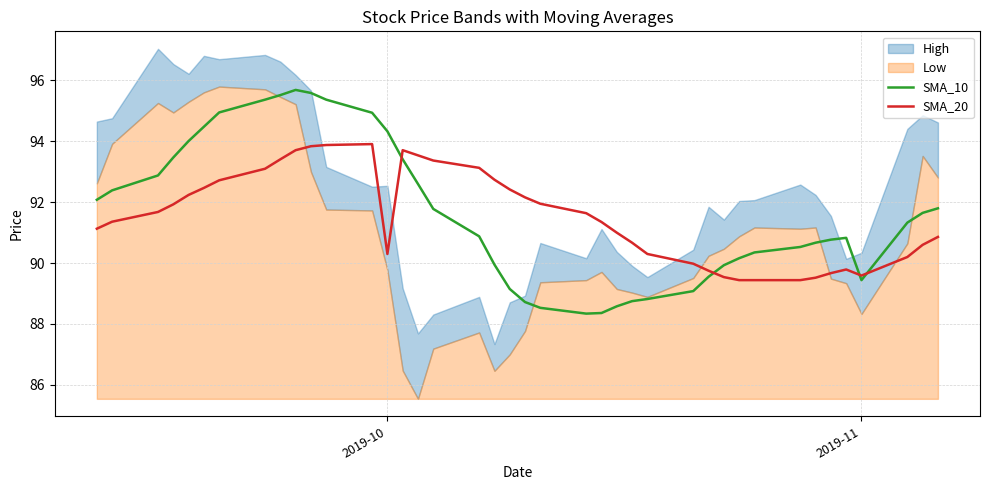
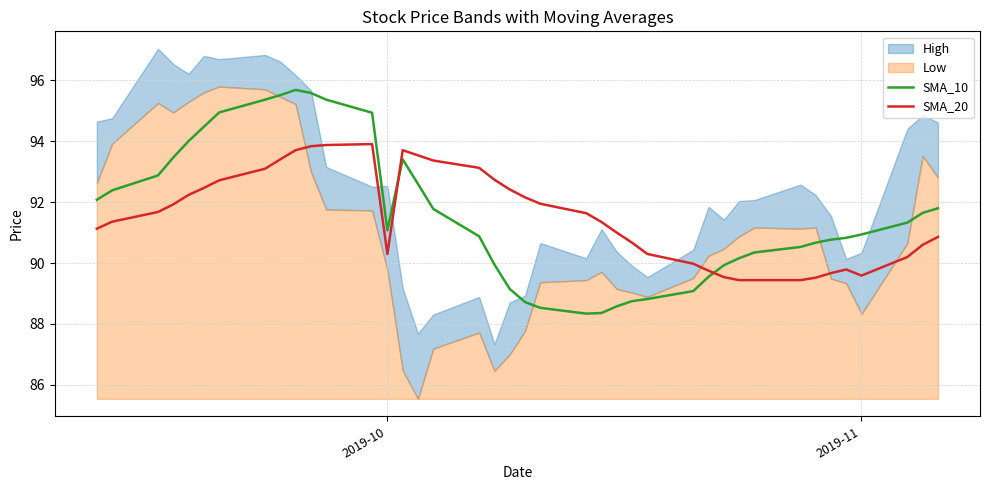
SMA_10, 2019-10: 94.3 -> 91.1
SMA_10, 2019-11: 89.4 -> 90.9
